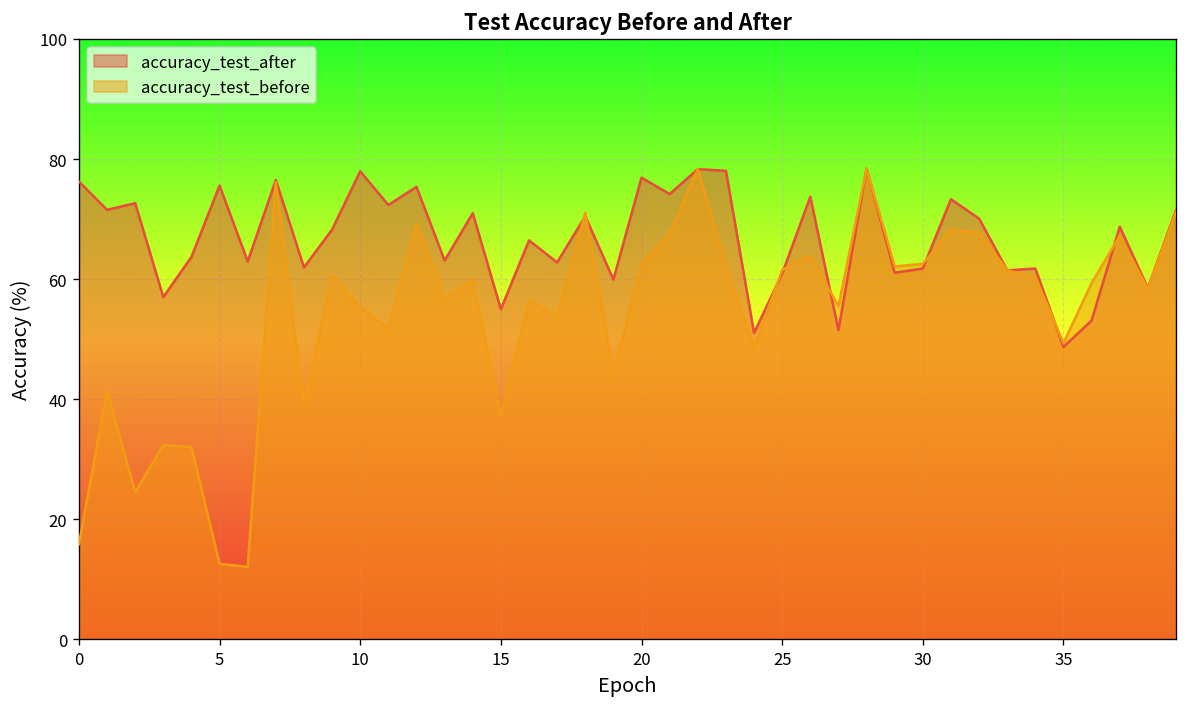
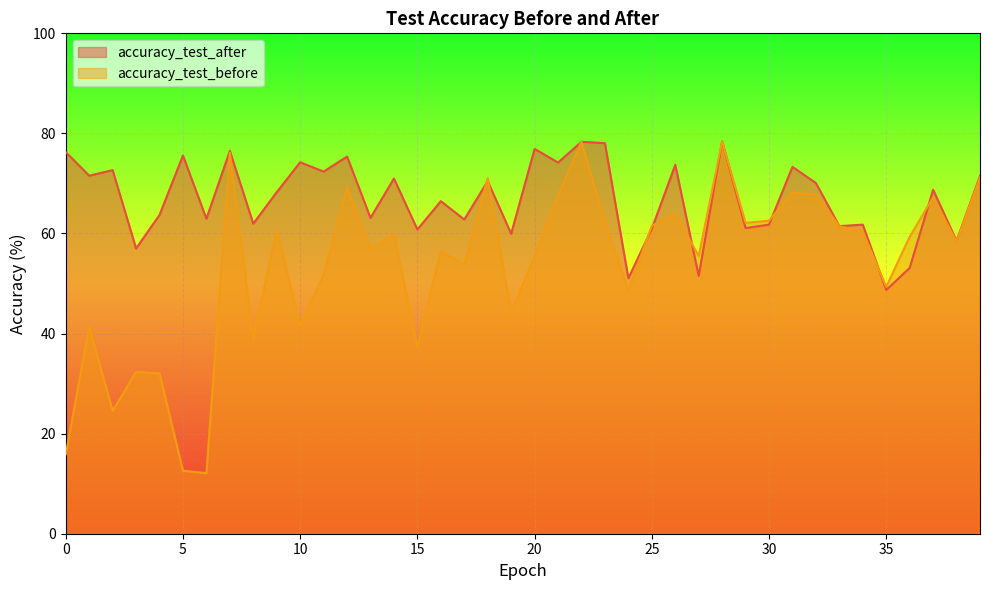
accuracy_test_after, 10: 78 -> 74
accuracy_test_before, 10: 55 -> 42
accuracy_test_after, 15: 55 -> 61
accuracy_test_before, 20: 63 -> 56
